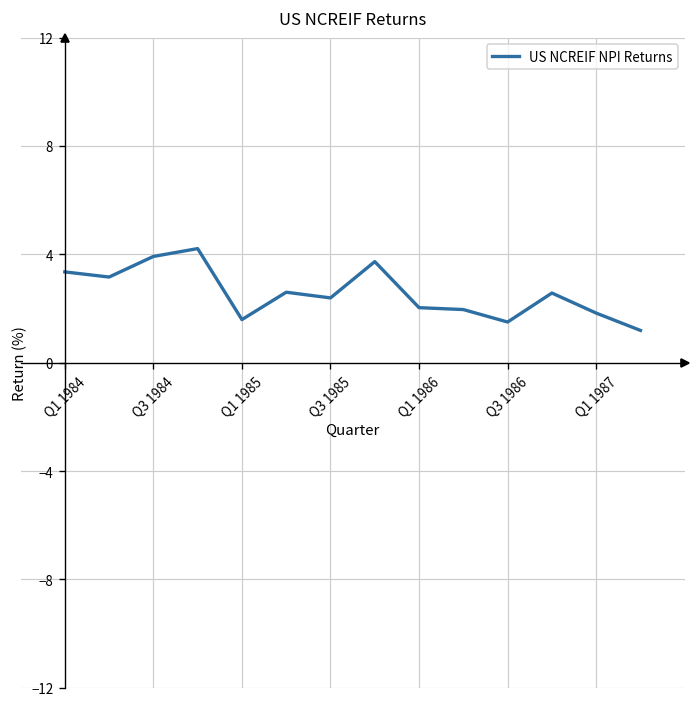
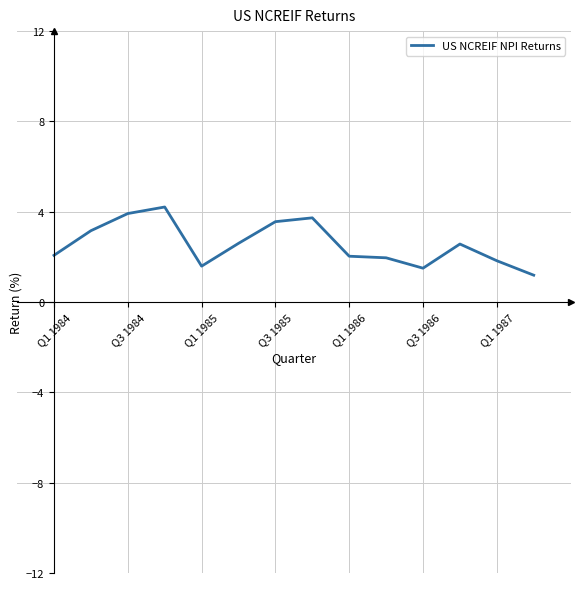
Q1 1984: 3.4 -> 2.1
Q3 1985: 2.4 -> 3.6
